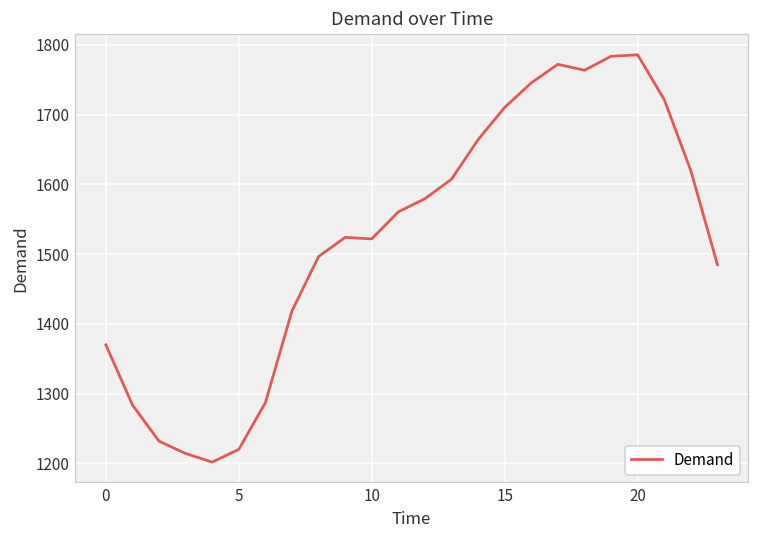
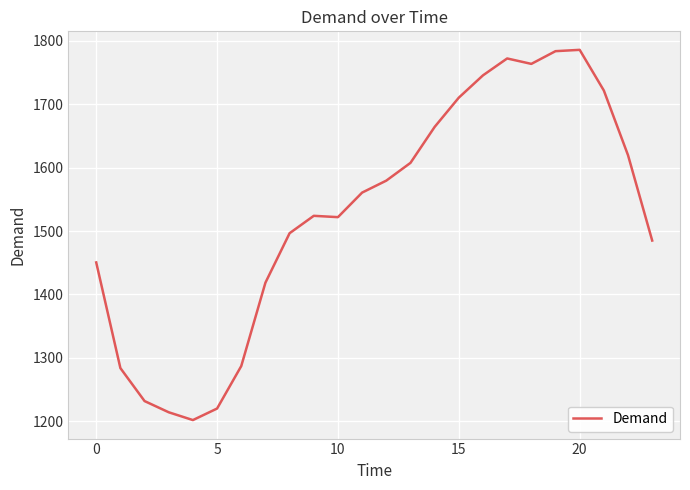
0: 1370 -> 1450
